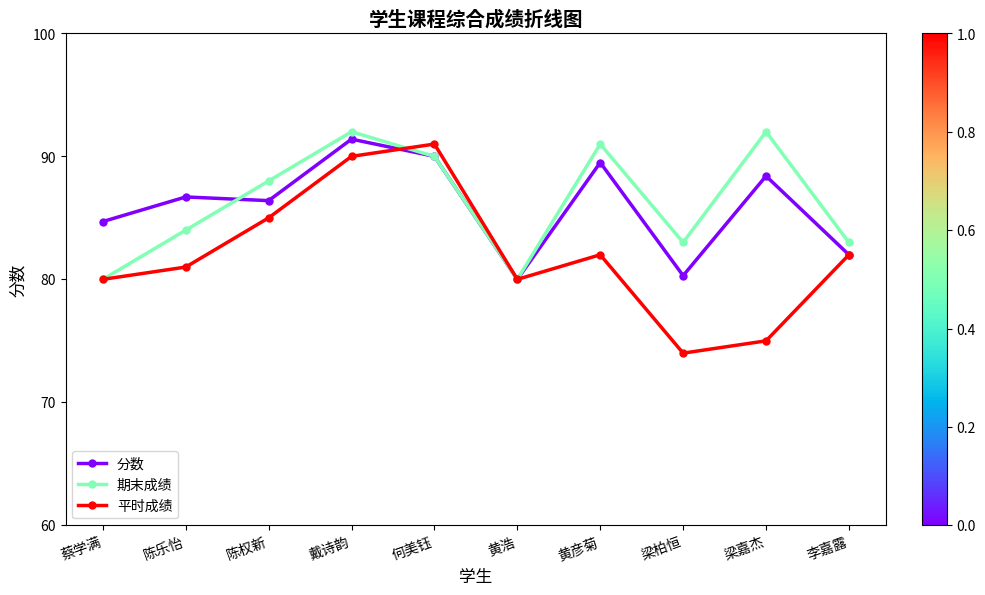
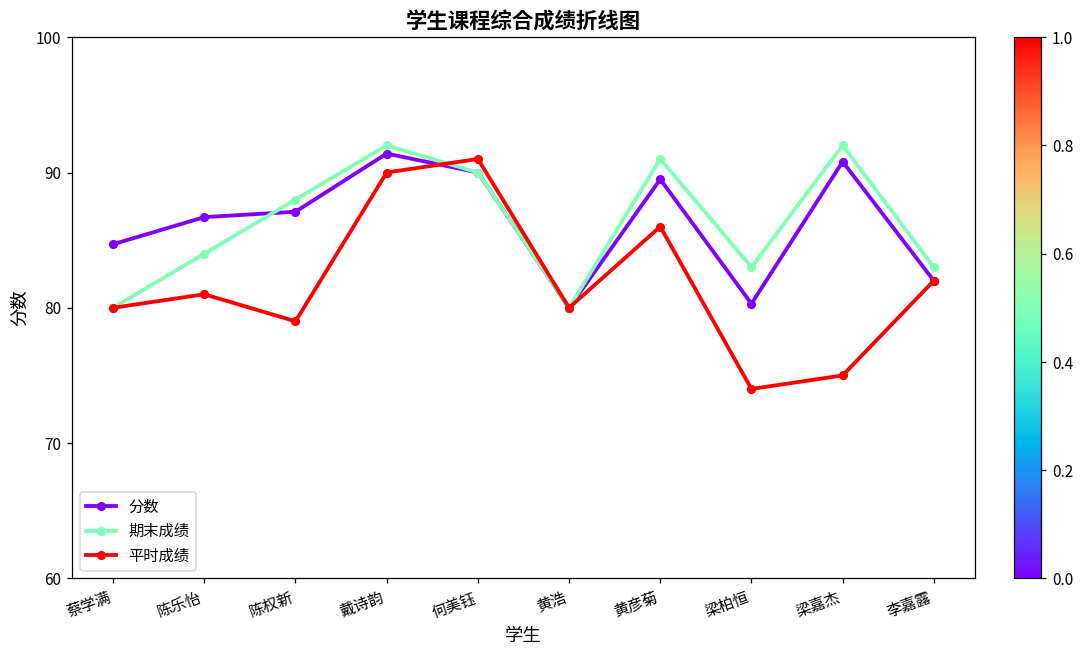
分数, 陈权新: 86.4 -> 87.1
平时成绩, 陈权新: 85 -> 79
平时成绩, 黄彦菊: 82 -> 86
分数, 梁嘉杰: 88.4 -> 90.8
